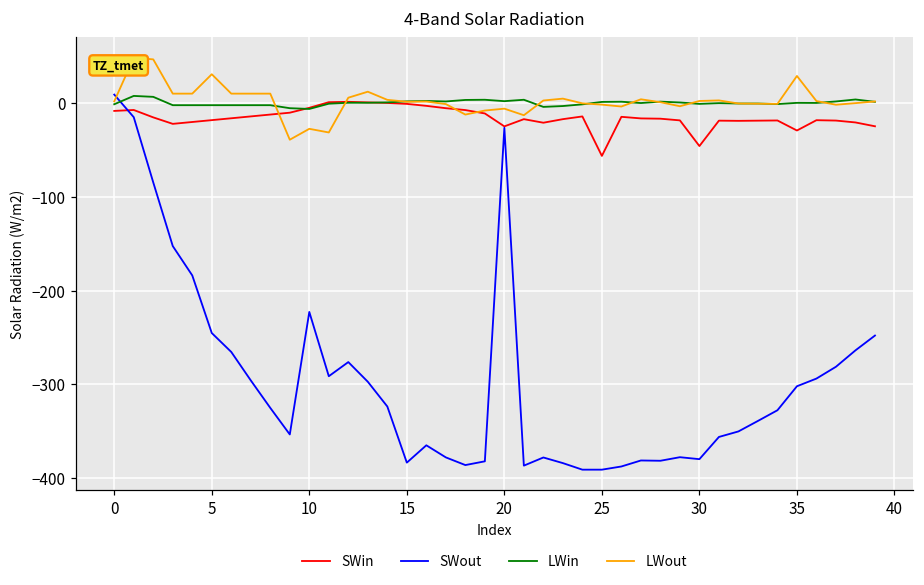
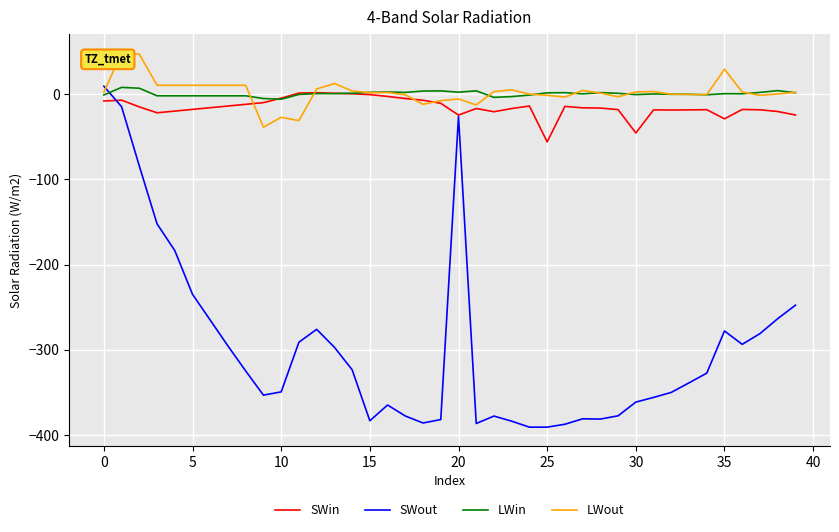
SWout, 5: -250 -> -230
LWout, 5: 30 -> 10
SWout, 10: -220 -> -350
SWout, 30: -380 -> -360
SWout, 35: -300 -> -280
